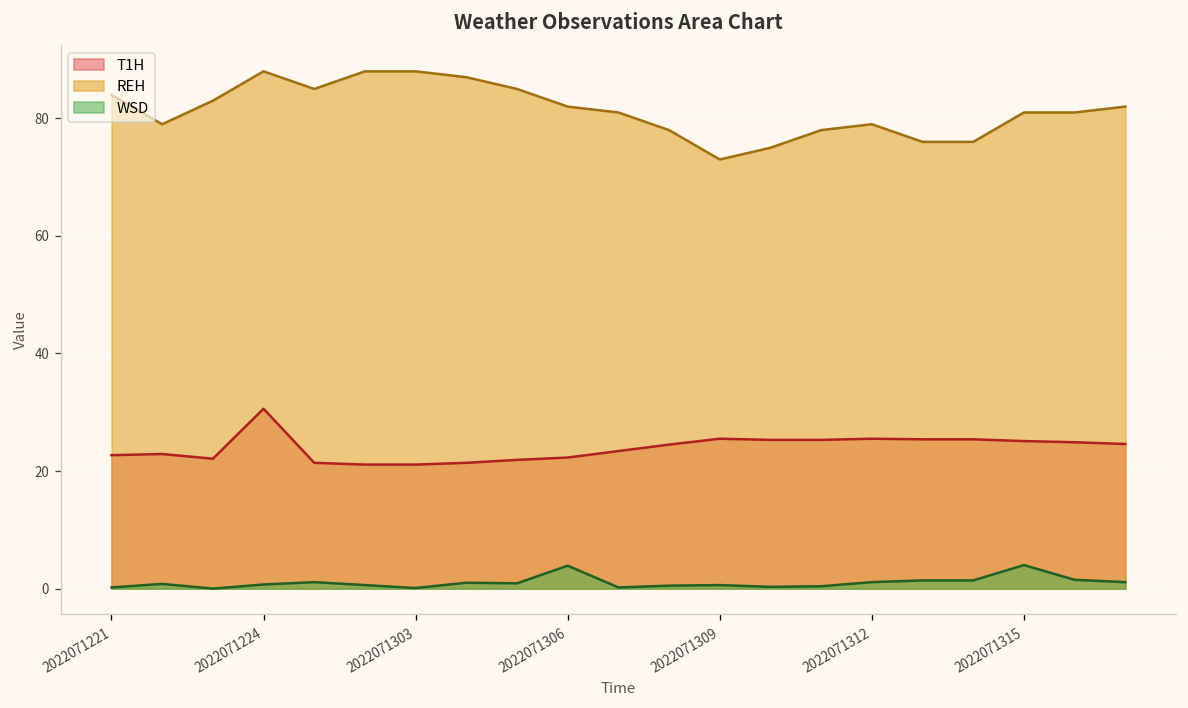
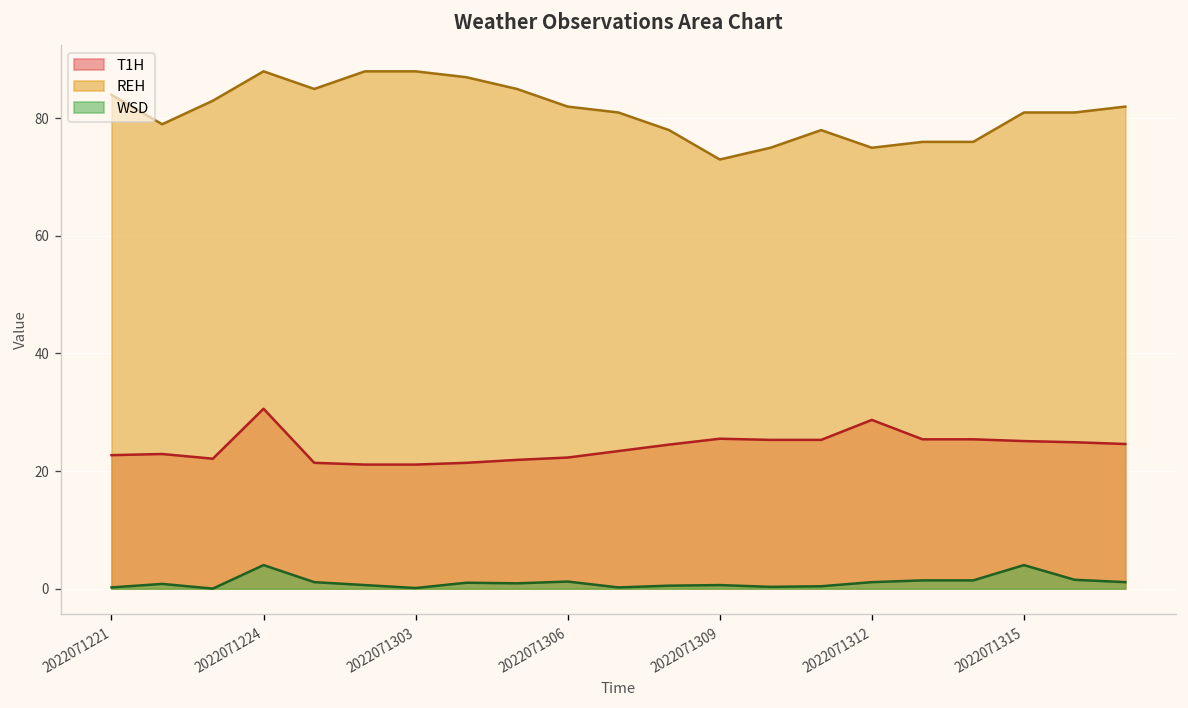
WSD, 2022071224: 1 -> 4
WSD, 2022071306: 4 -> 1
T1H, 2022071312: 26 -> 29
REH, 2022071312: 79 -> 75
